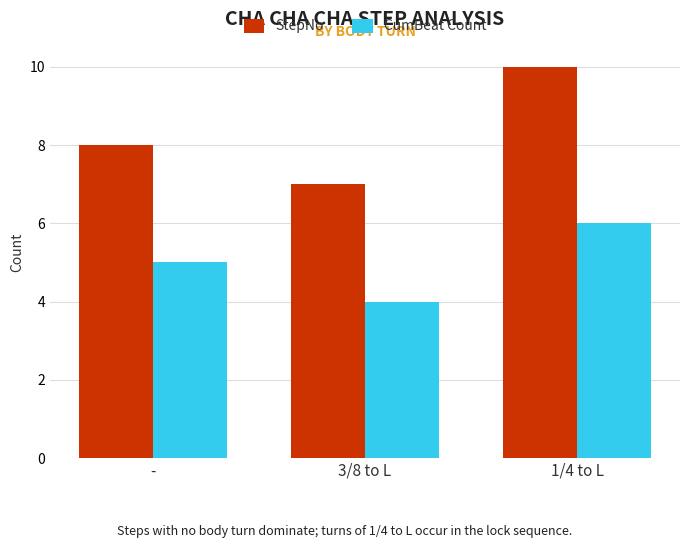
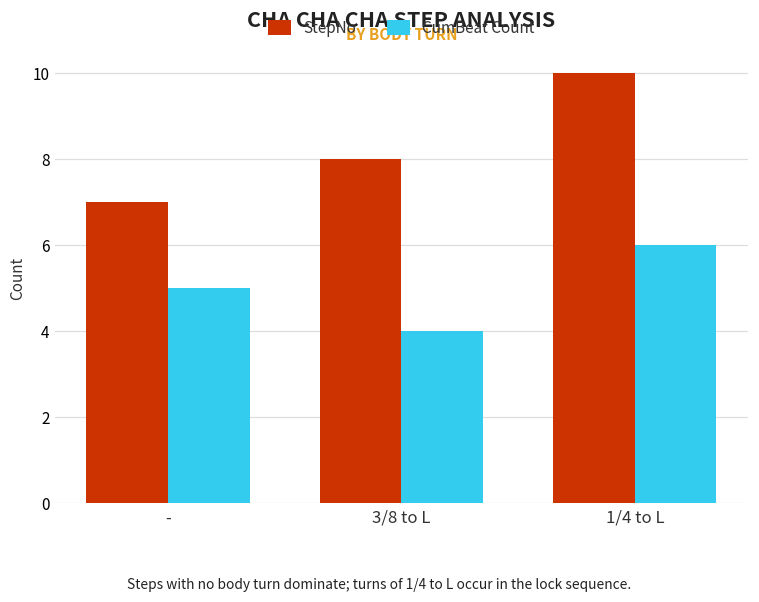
StepNo, -: 8 -> 7
StepNo, 3/8 to L: 7 -> 8
